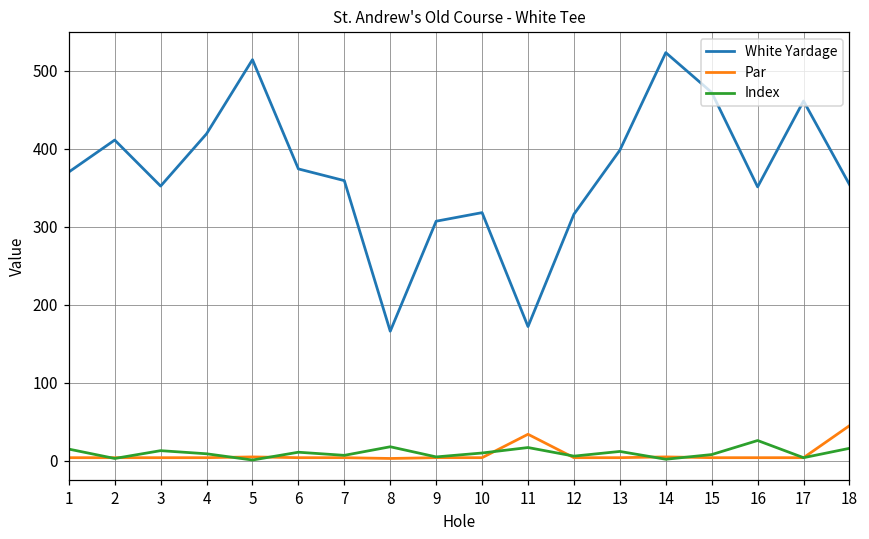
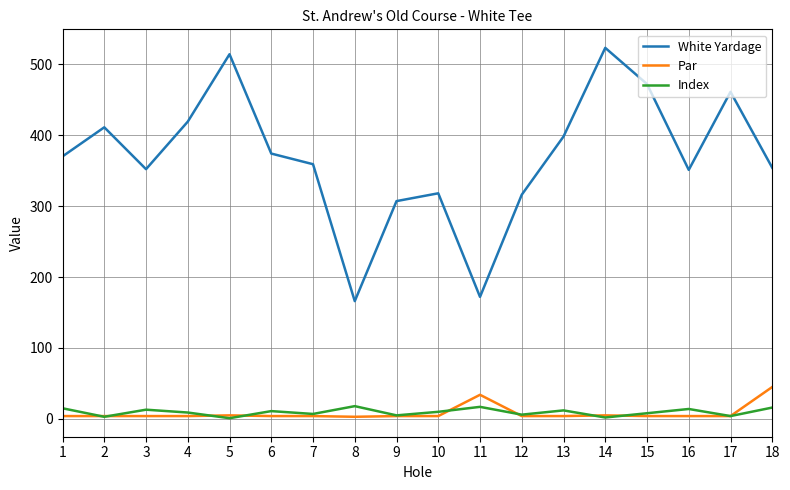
Index, 16: 30 -> 10
